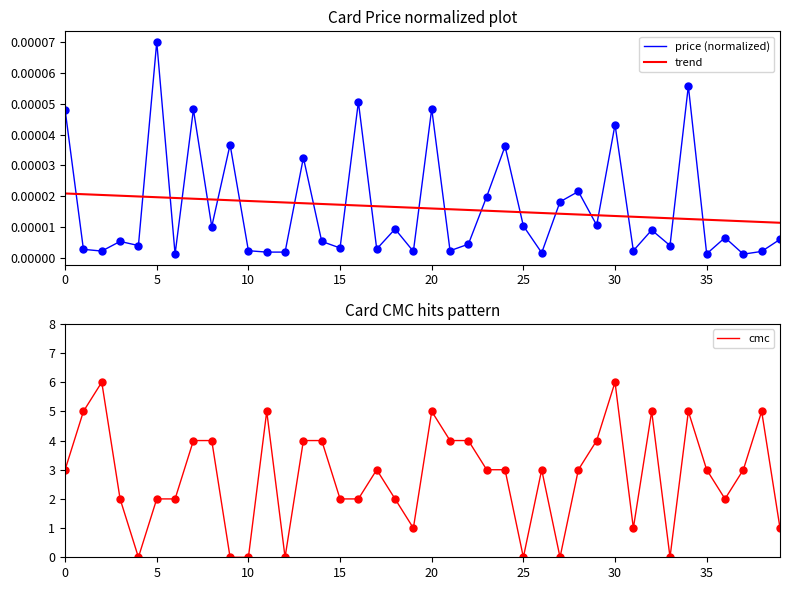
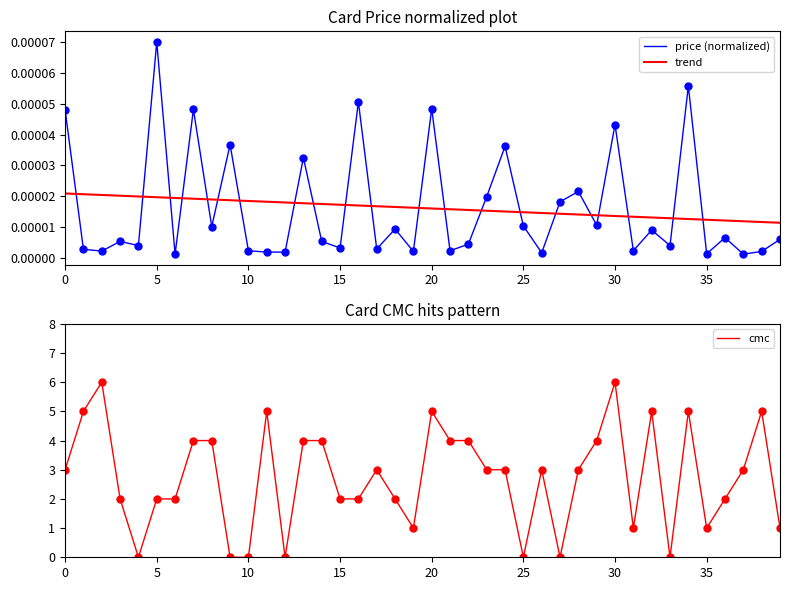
Card CMC hits pattern, 35: 3 -> 1
